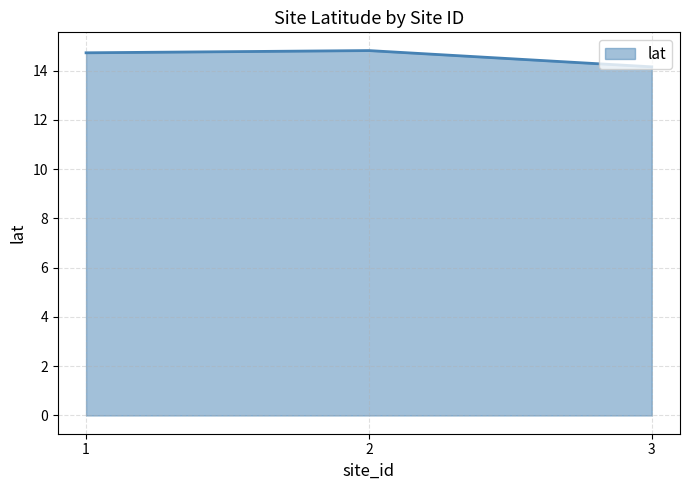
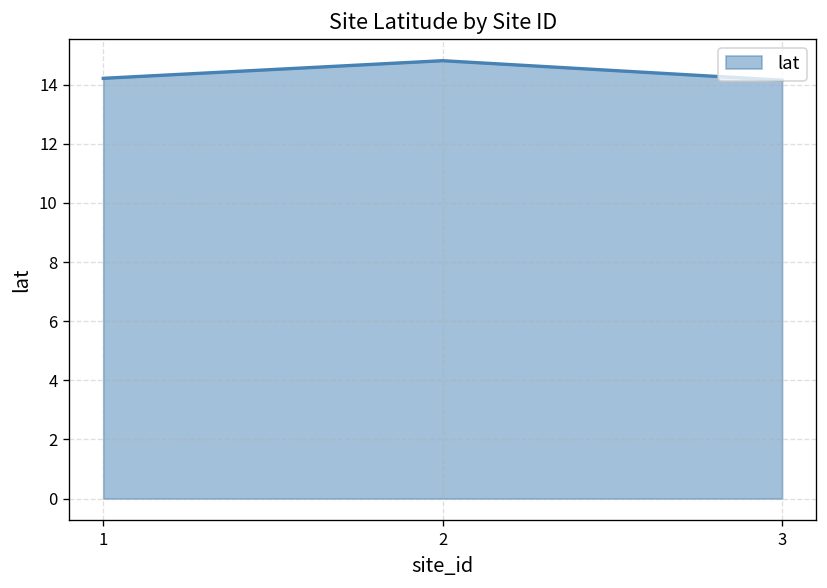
1: 14.7 -> 14.2
